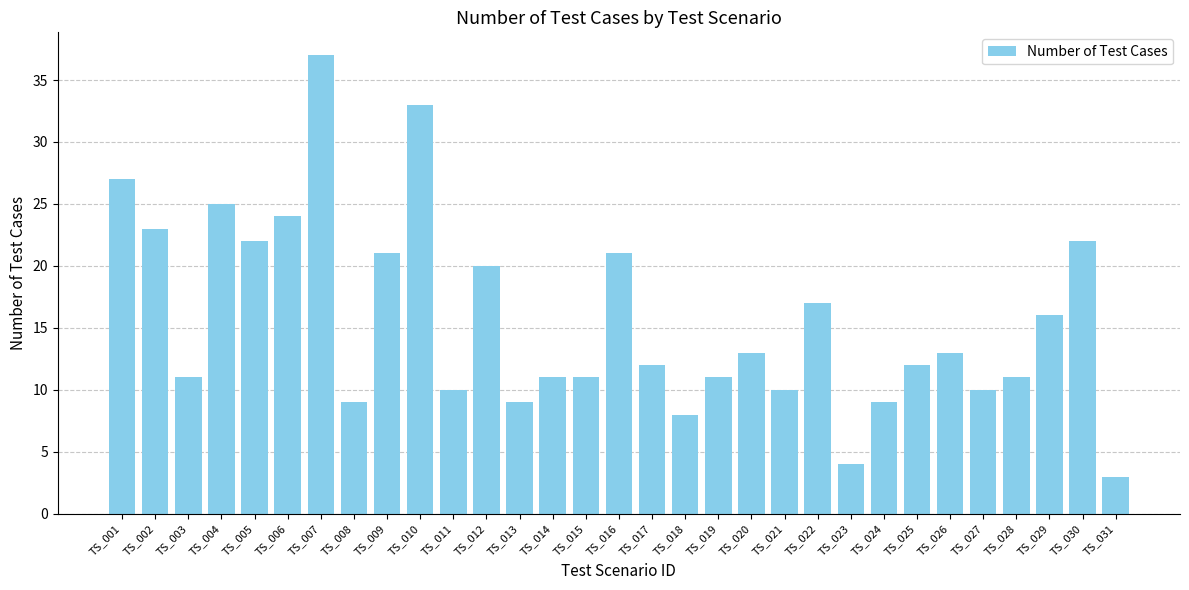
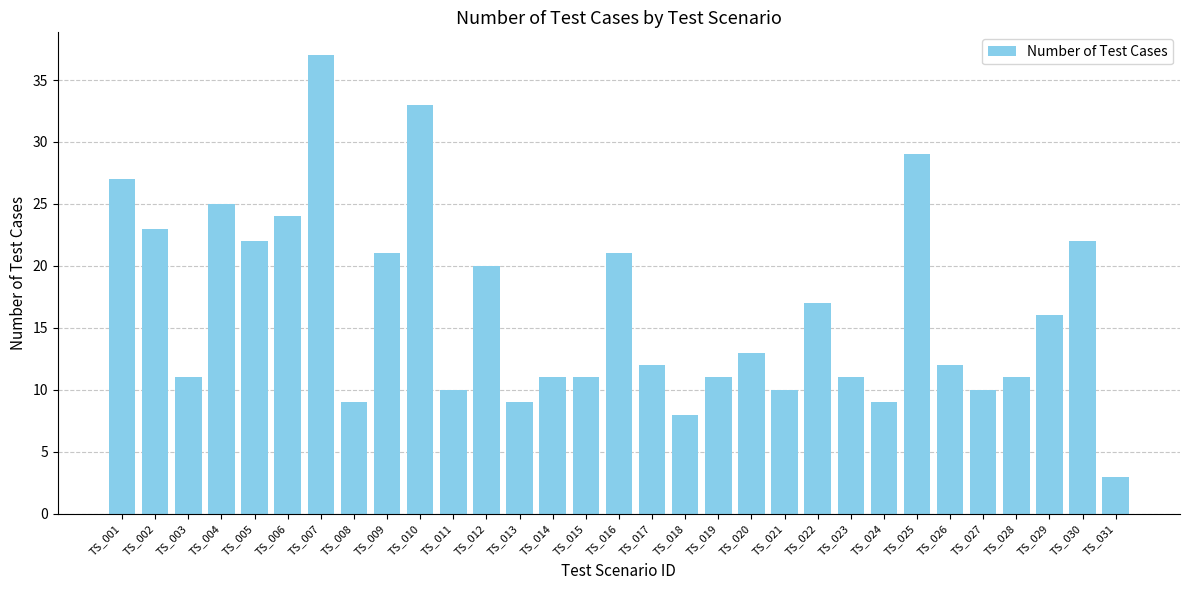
TS_023: 4 -> 11
TS_025: 12 -> 29
TS_026: 13 -> 12
